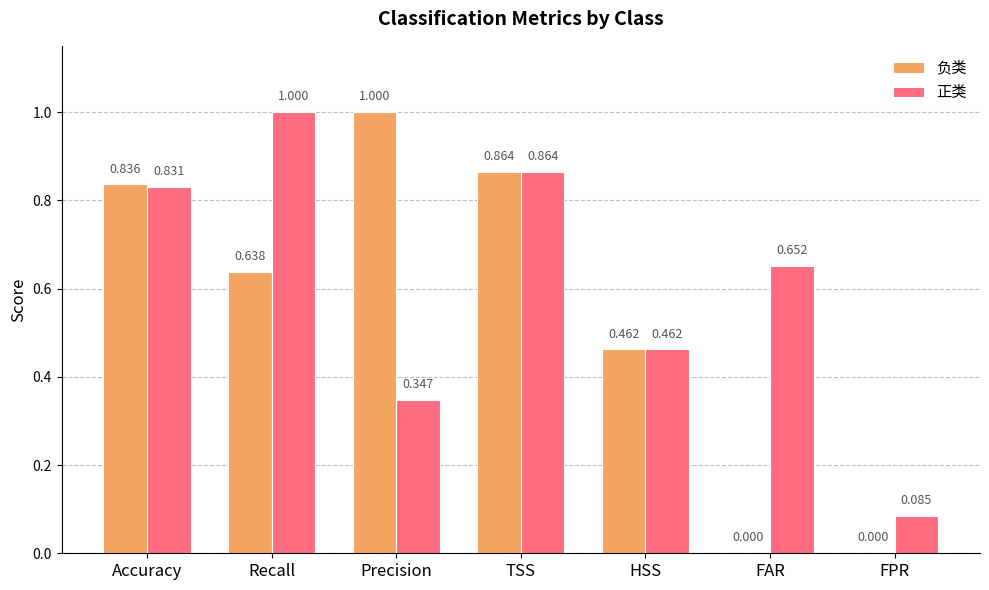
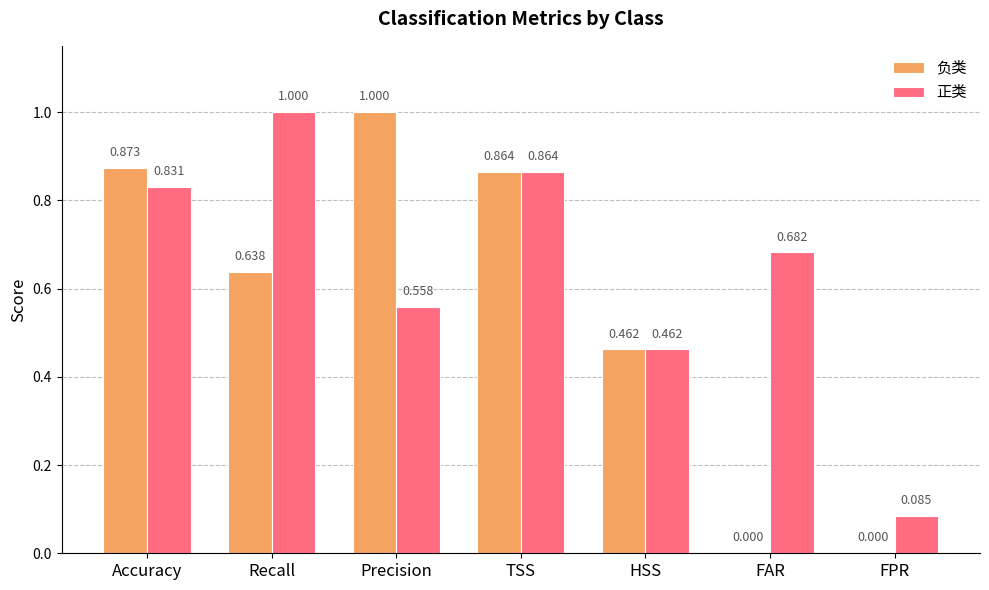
负类, Accuracy: 0.836 -> 0.873
正类, Precision: 0.347 -> 0.558
正类, FAR: 0.652 -> 0.682
